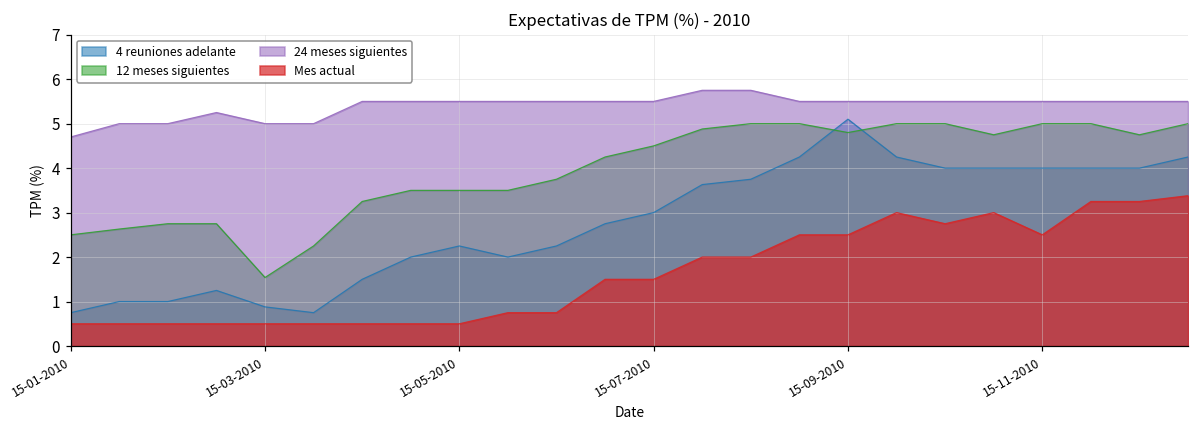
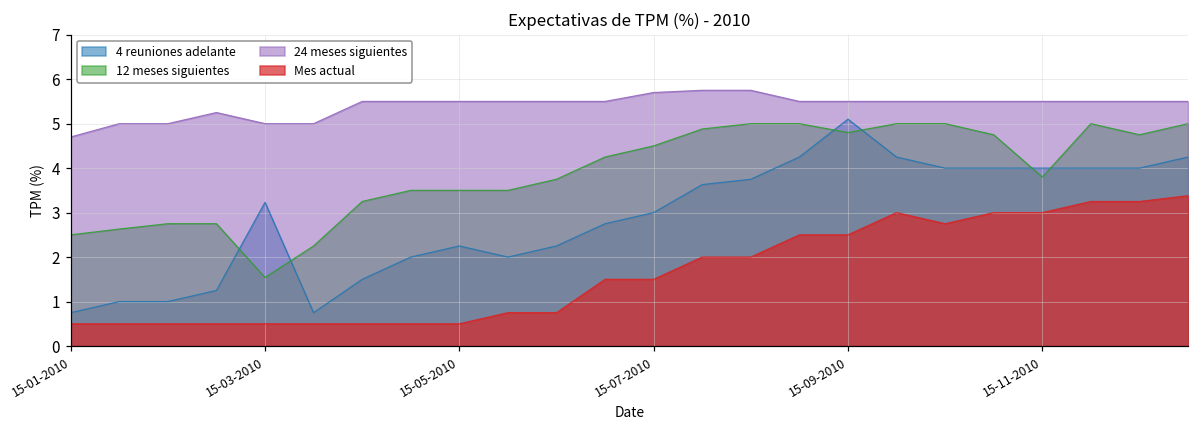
4 reuniones adelante, 15-03-2010: 0.9 -> 3.2
24 meses siguientes, 15-07-2010: 5.5 -> 5.7
12 meses siguientes, 15-11-2010: 5.0 -> 3.8
Mes actual, 15-11-2010: 2.5 -> 3.0
